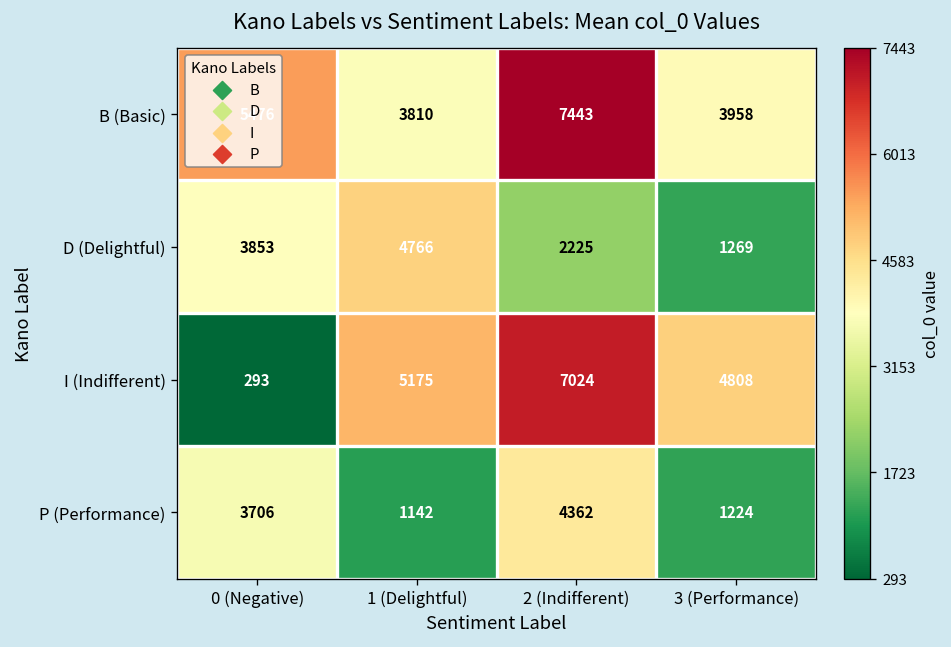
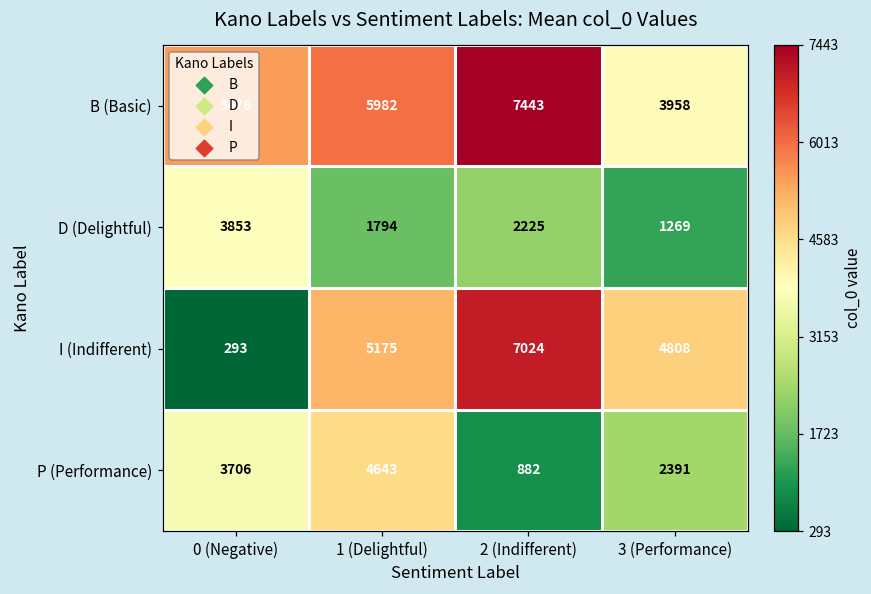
B (Basic), 1 (Delightful): 3810 -> 5982
D (Delightful), 1 (Delightful): 4766 -> 1794
P (Performance), 1 (Delightful): 1142 -> 4643
P (Performance), 2 (Indifferent): 4362 -> 882
P (Performance), 3 (Performance): 1224 -> 2391
